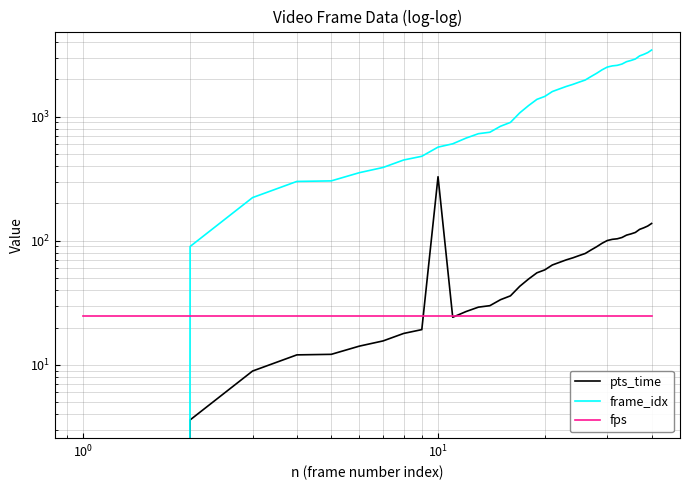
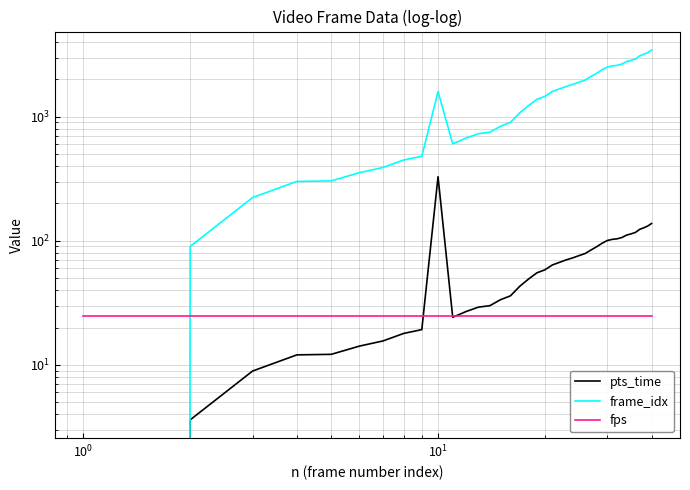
frame_idx, 10^1: 600 -> 1600
